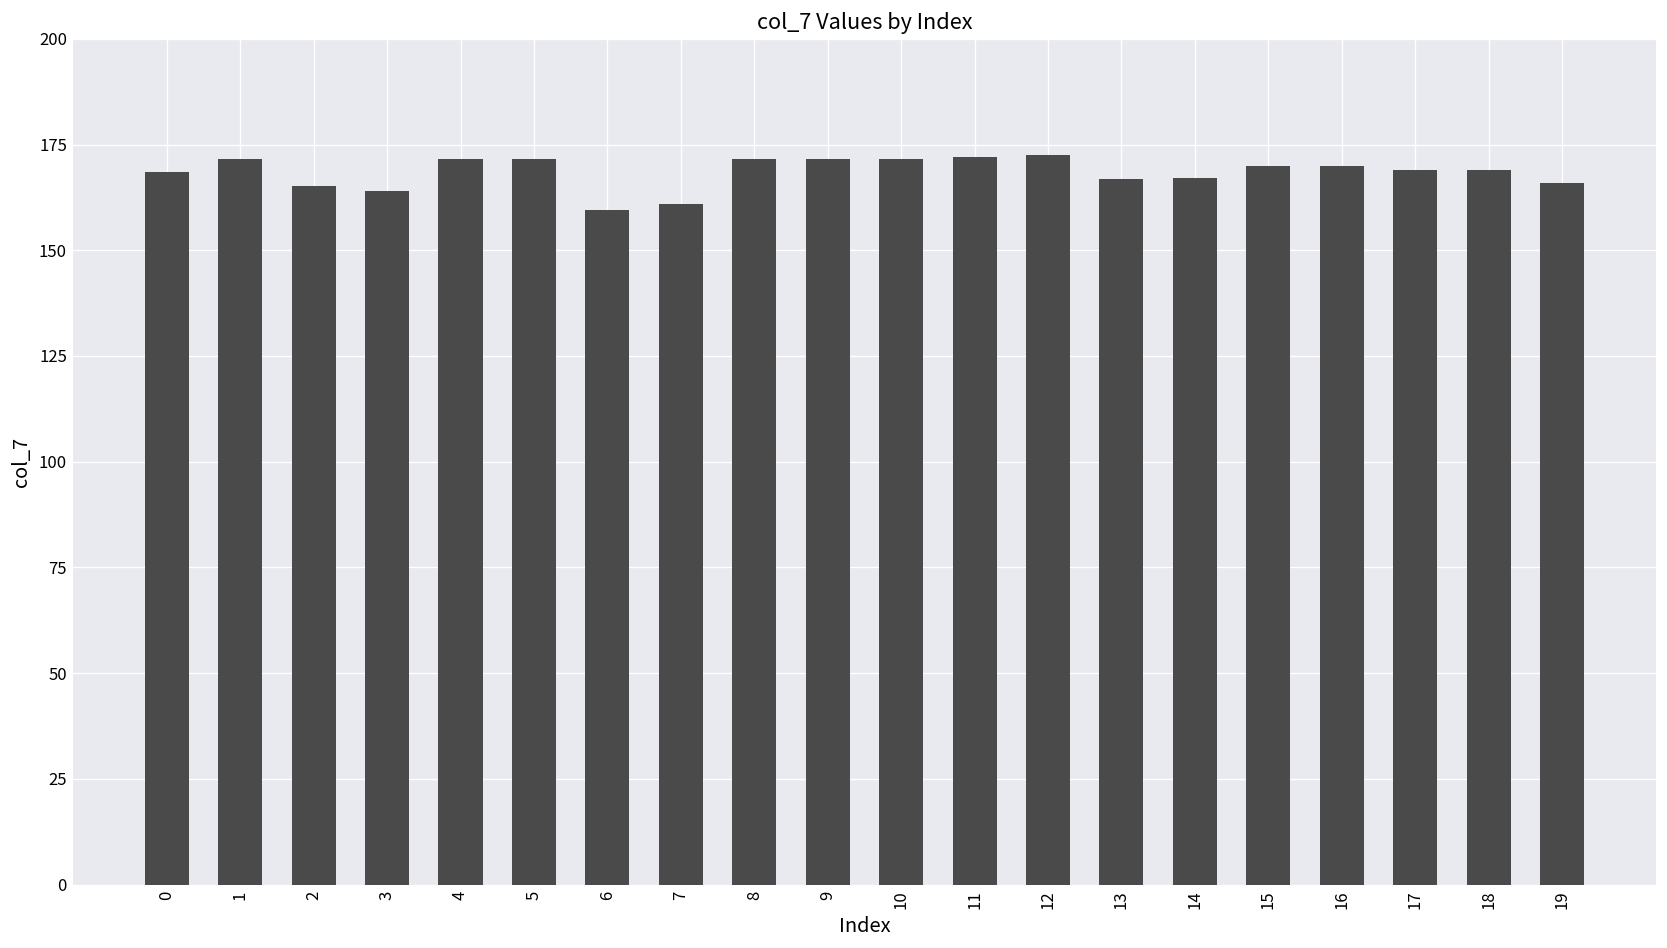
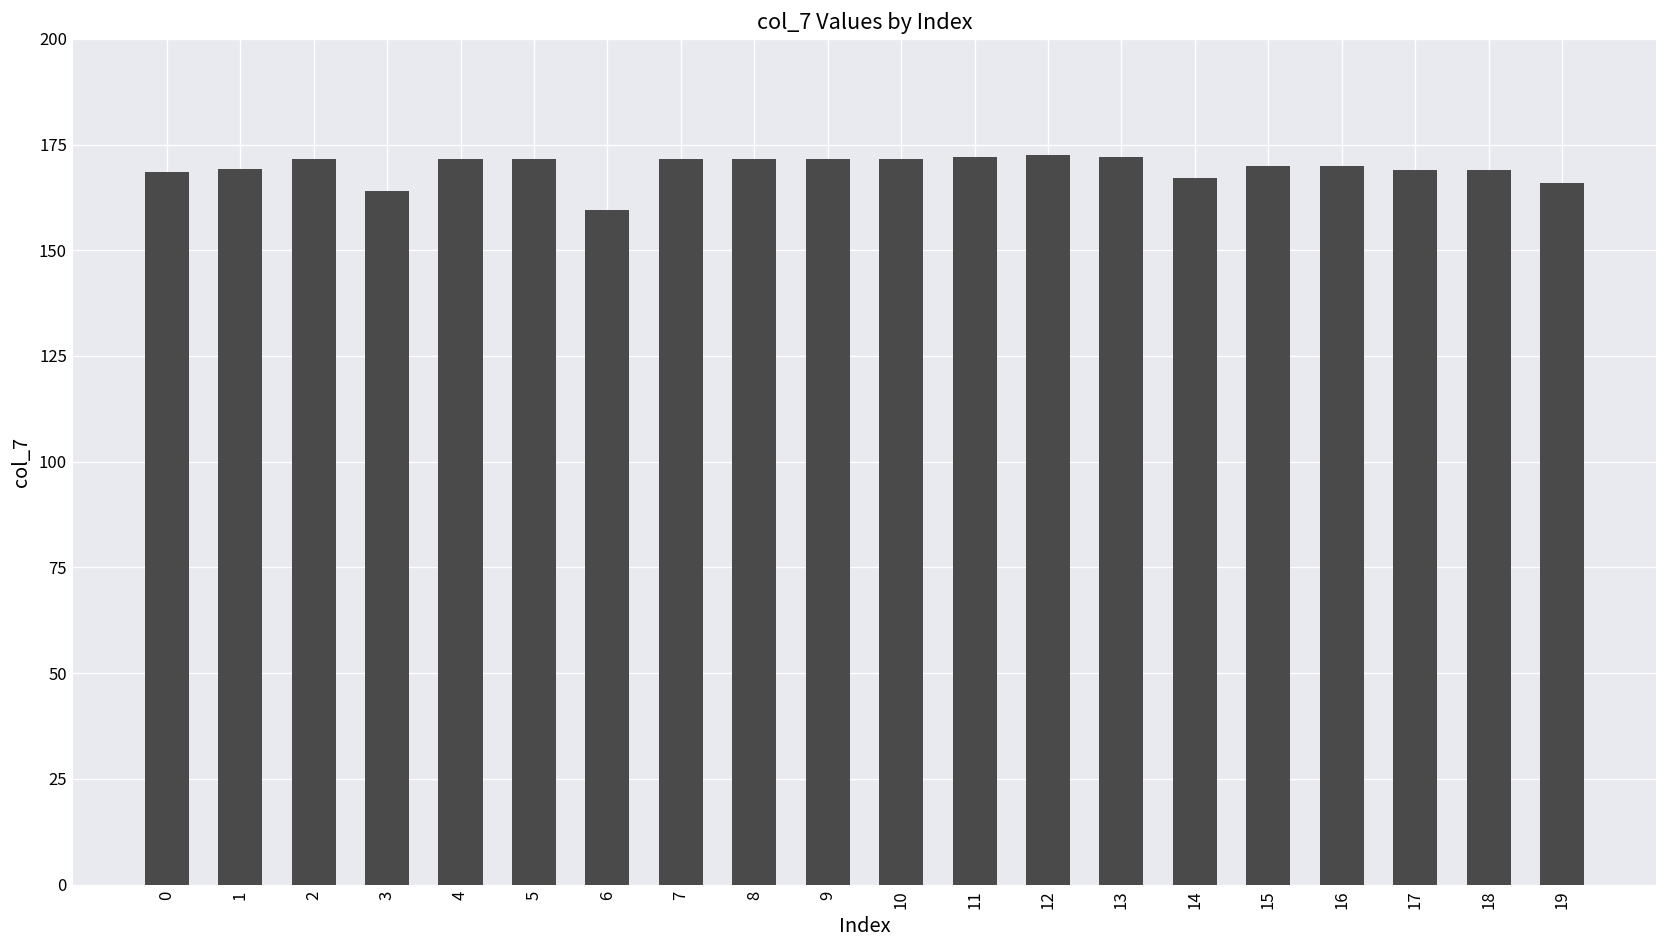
1: 172 -> 169
2: 165 -> 172
7: 161 -> 172
13: 167 -> 172
